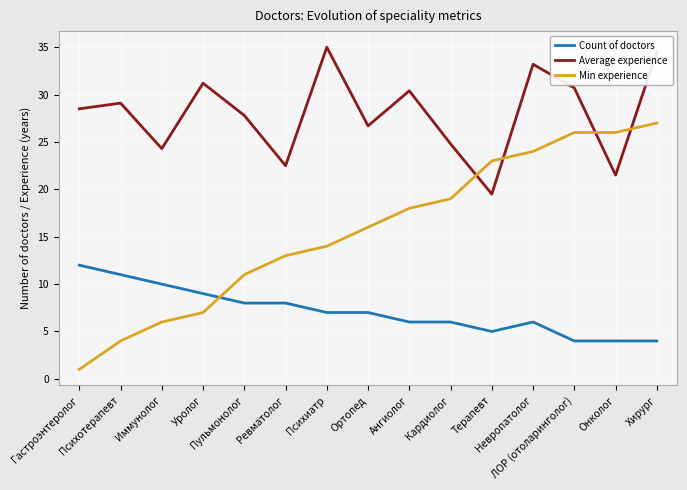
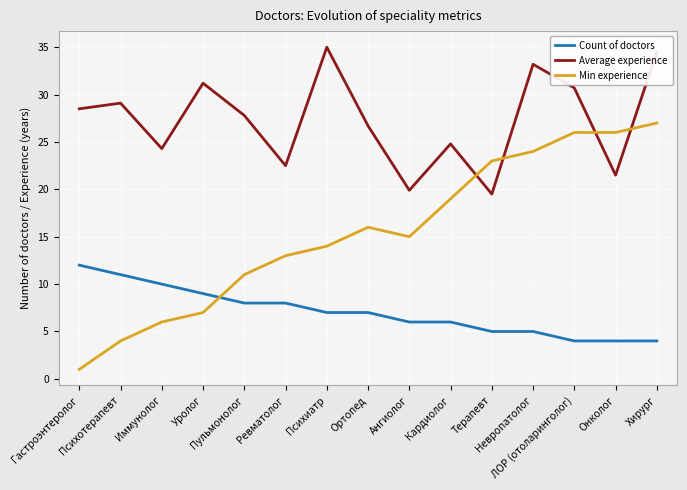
Average experience, Ангиолог: 30 -> 20
Min experience, Ангиолог: 18 -> 15
Count of doctors, Невропатолог: 6 -> 5
